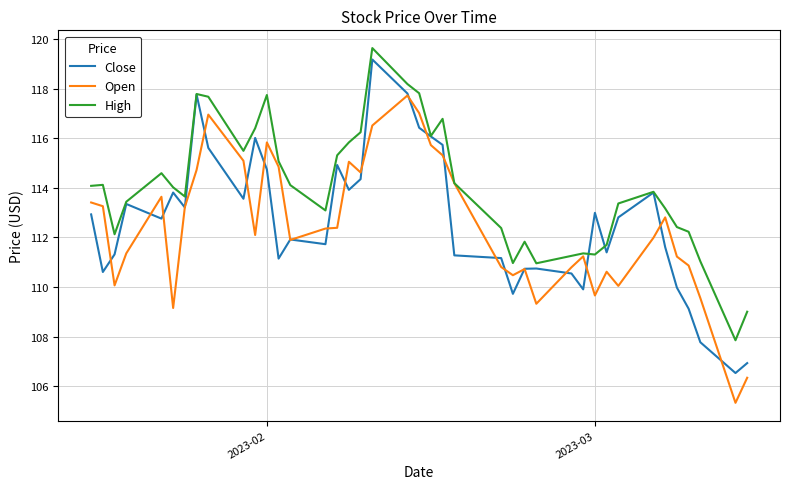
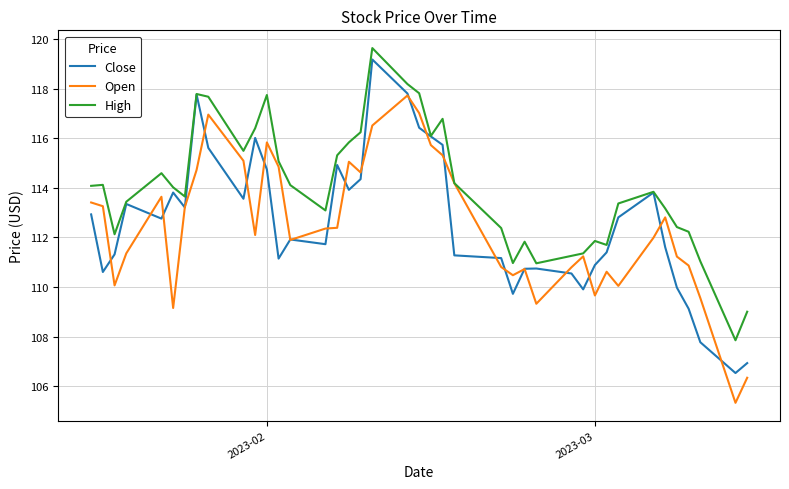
Close, 2023-03: 113.0 -> 110.9
High, 2023-03: 111.3 -> 111.9
